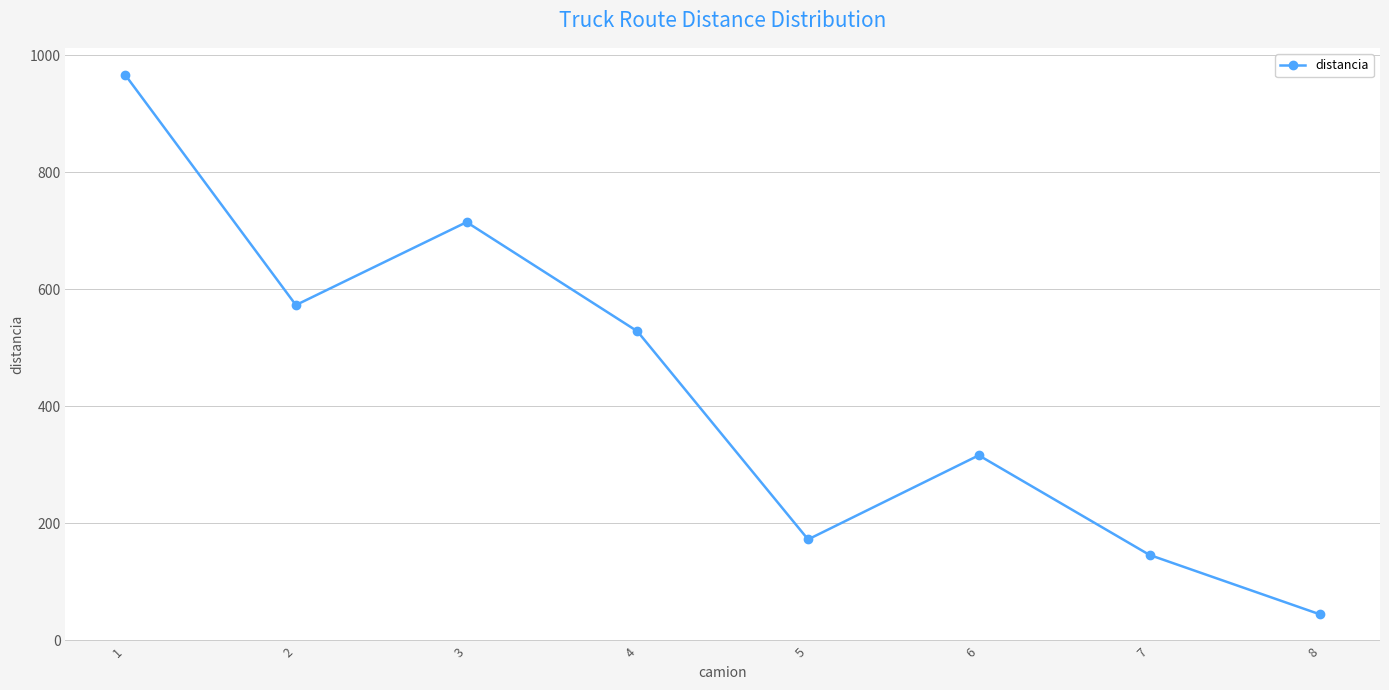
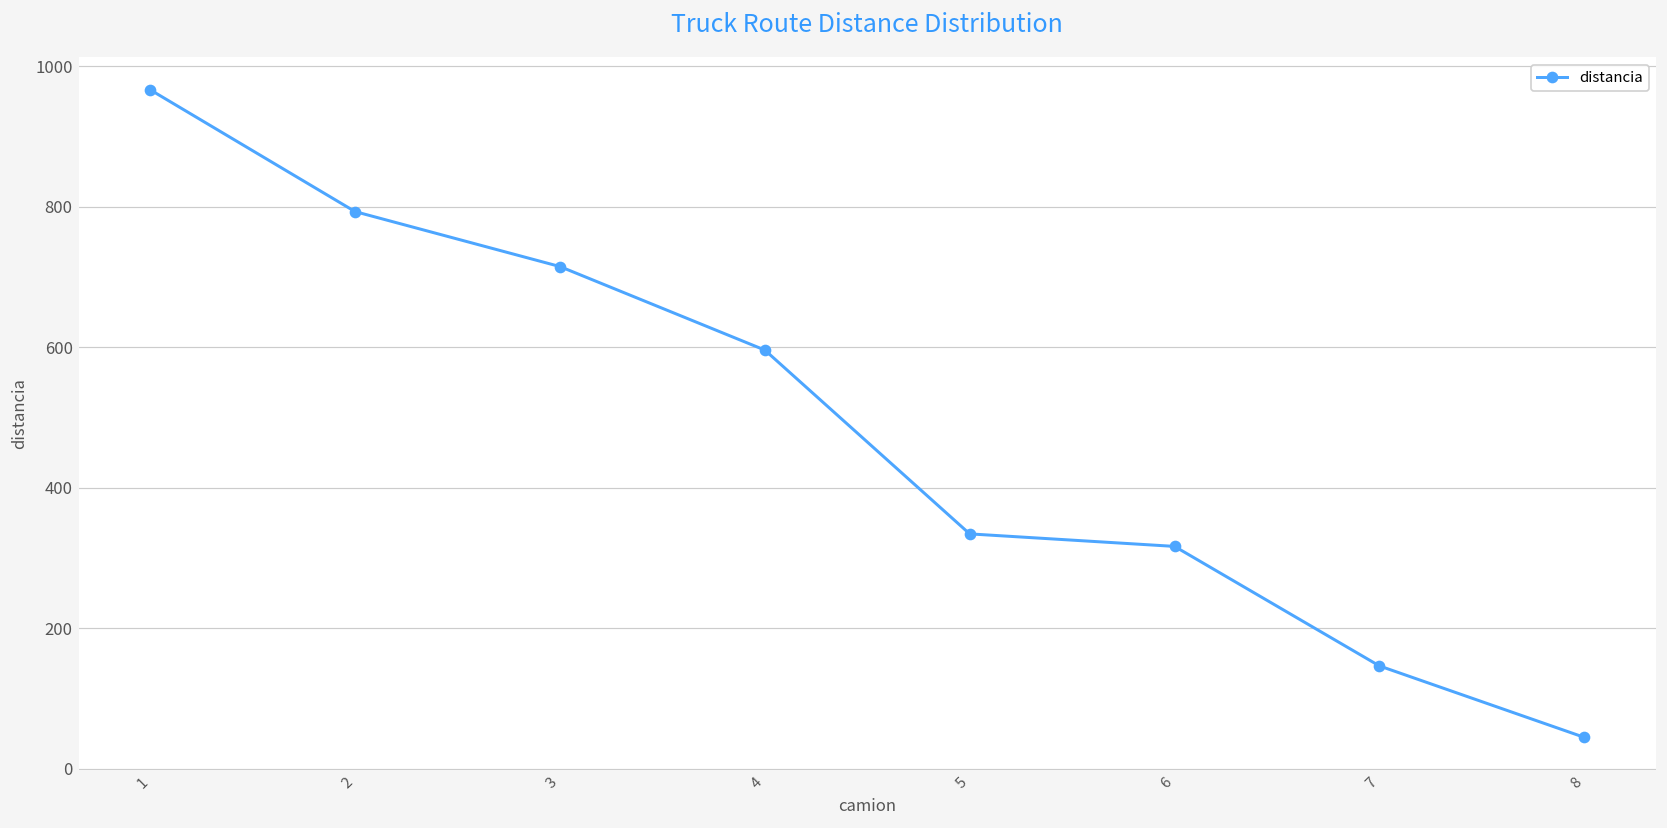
2: 570 -> 790
4: 530 -> 600
5: 170 -> 330
